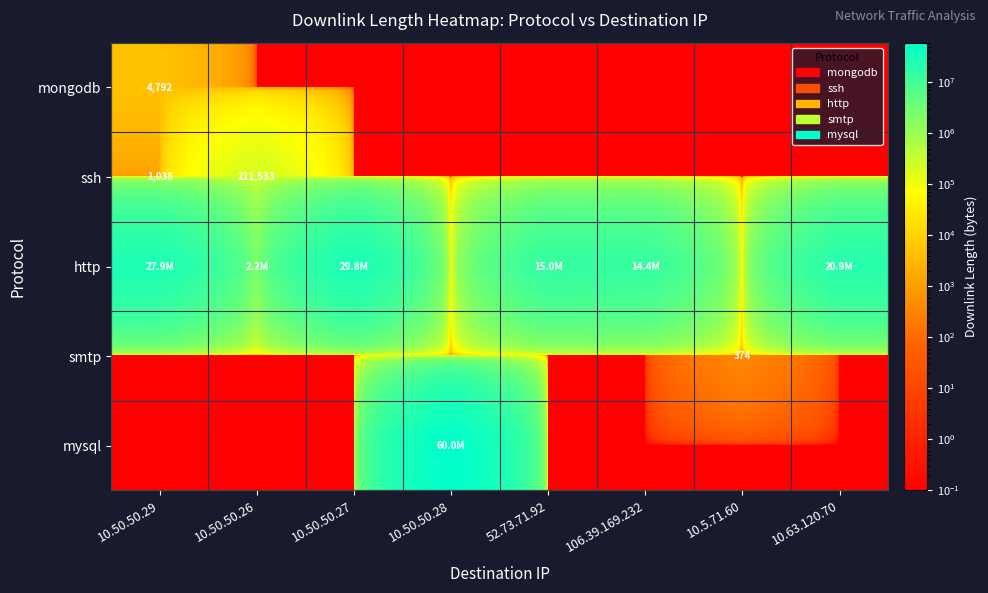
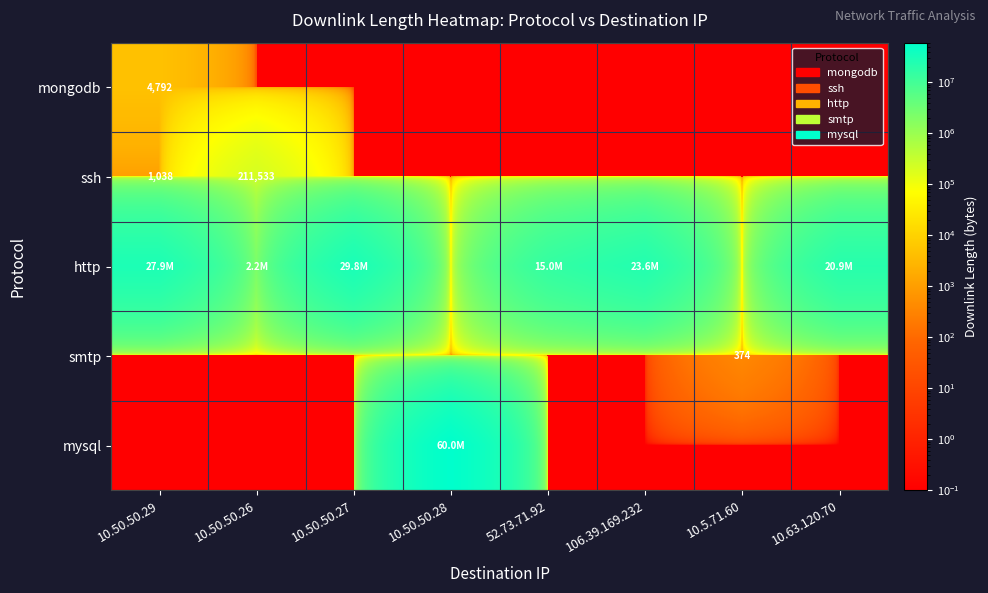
http, 106.39.169.232: 14.4M -> 23.6M
